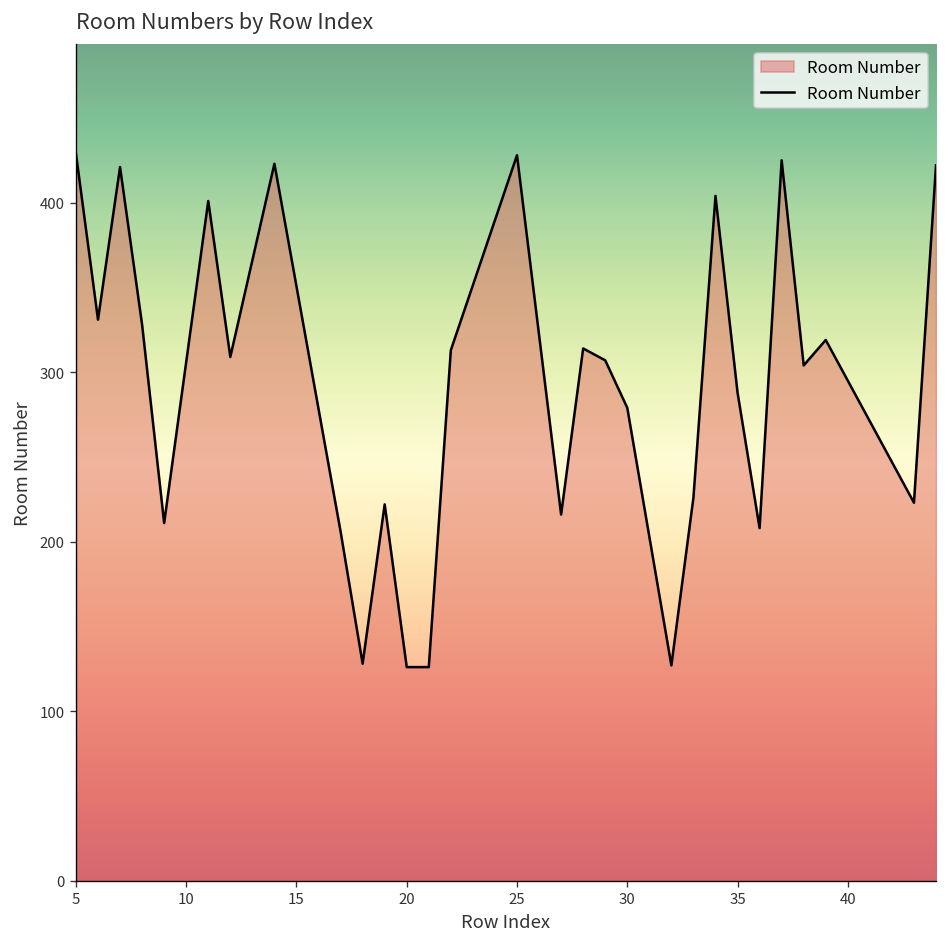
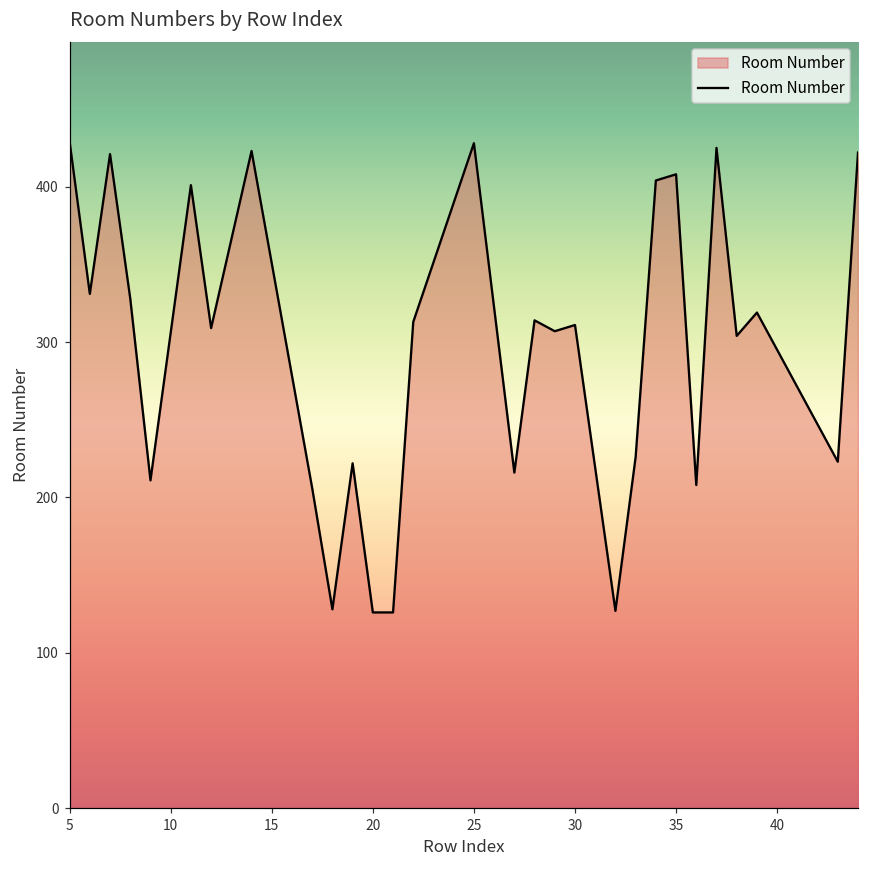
30: 279 -> 311
35: 288 -> 408
